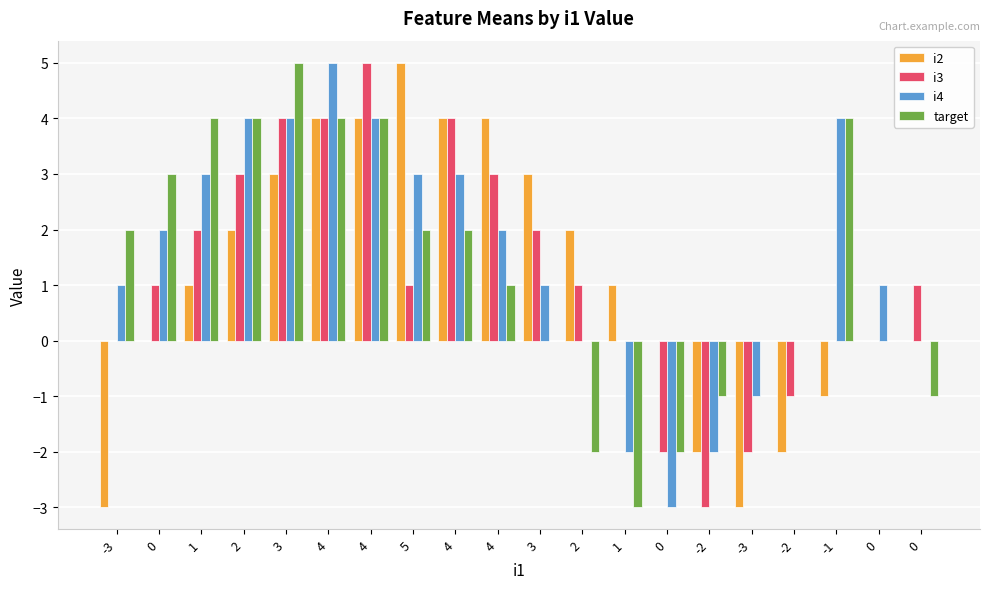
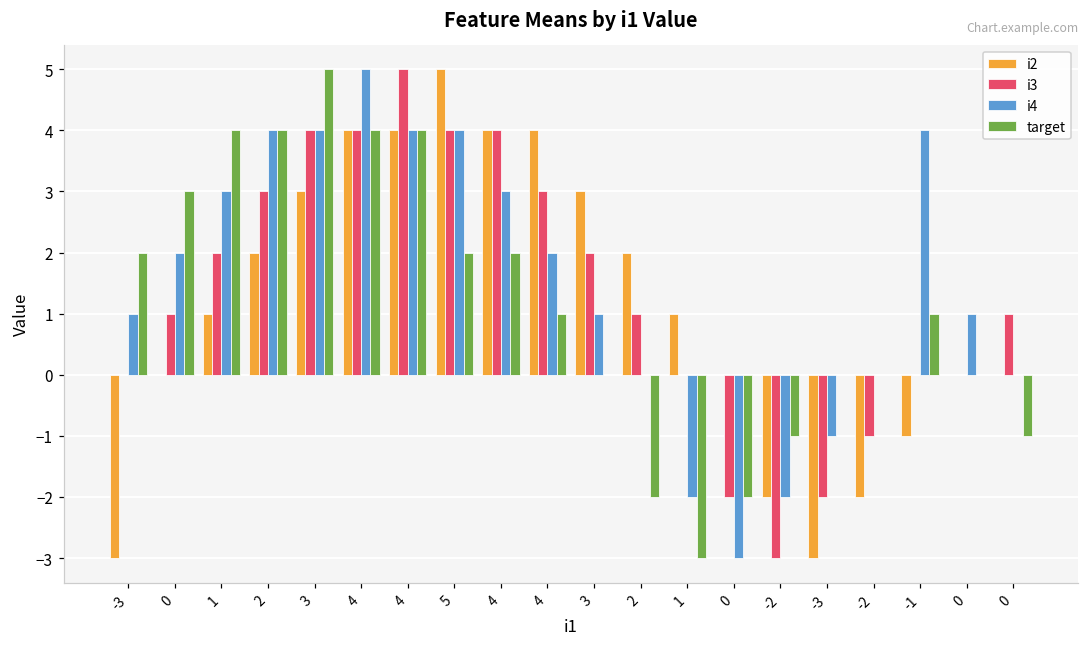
i3, 5: 1 -> 4
i4, 5: 3 -> 4
target, -1: 4 -> 1
